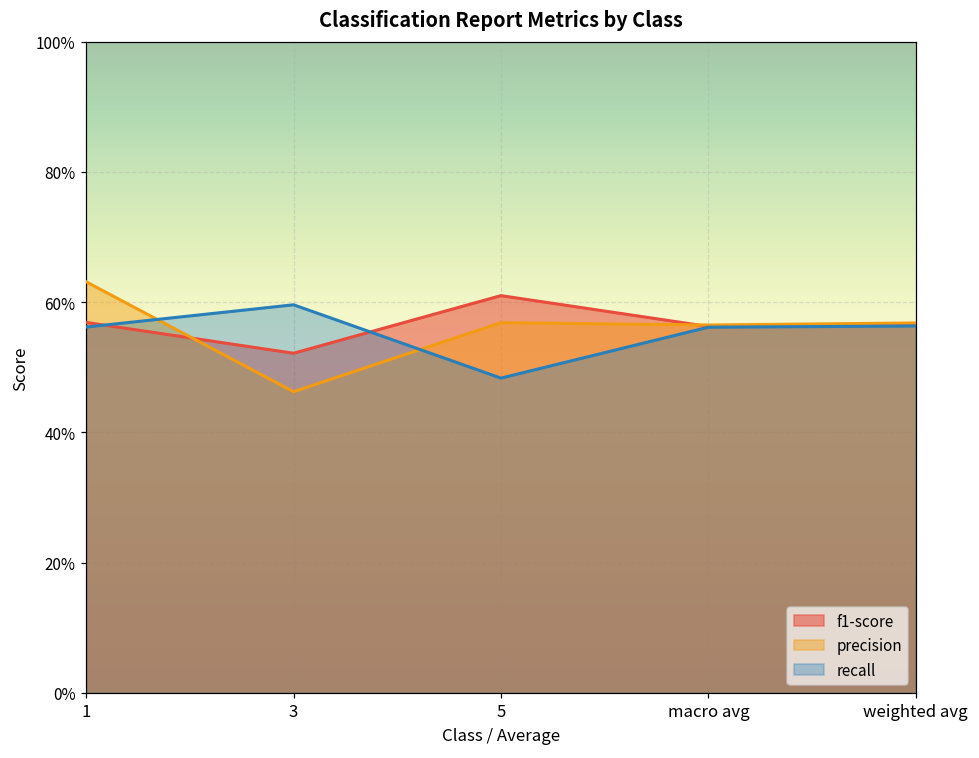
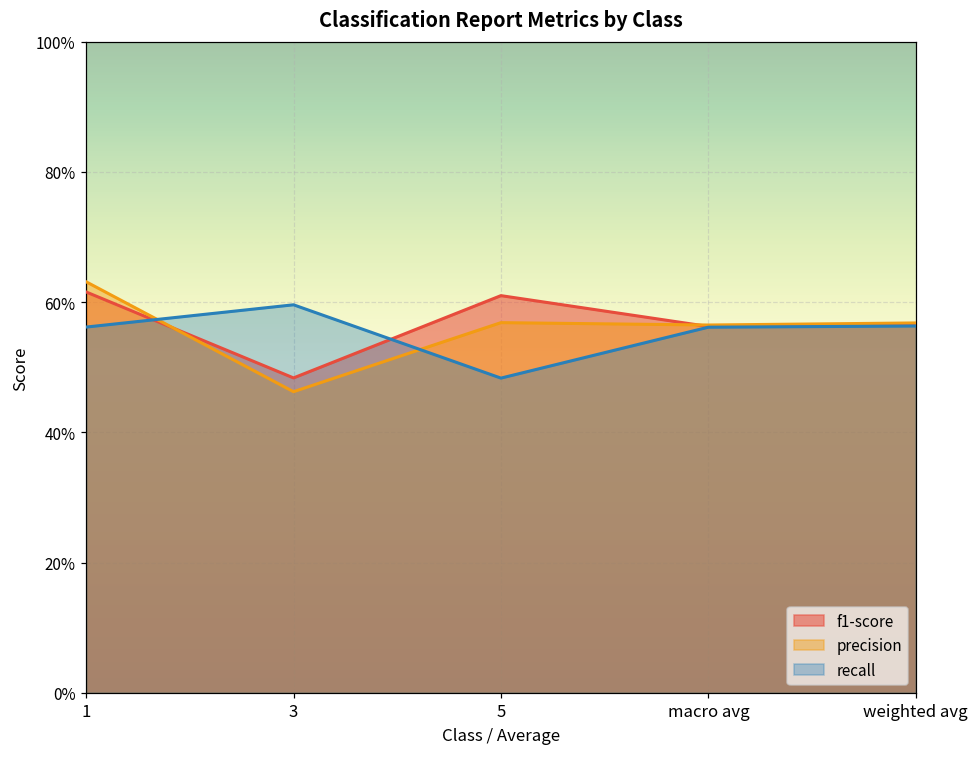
f1-score, 1: 57% -> 62%
f1-score, 3: 52% -> 48%
